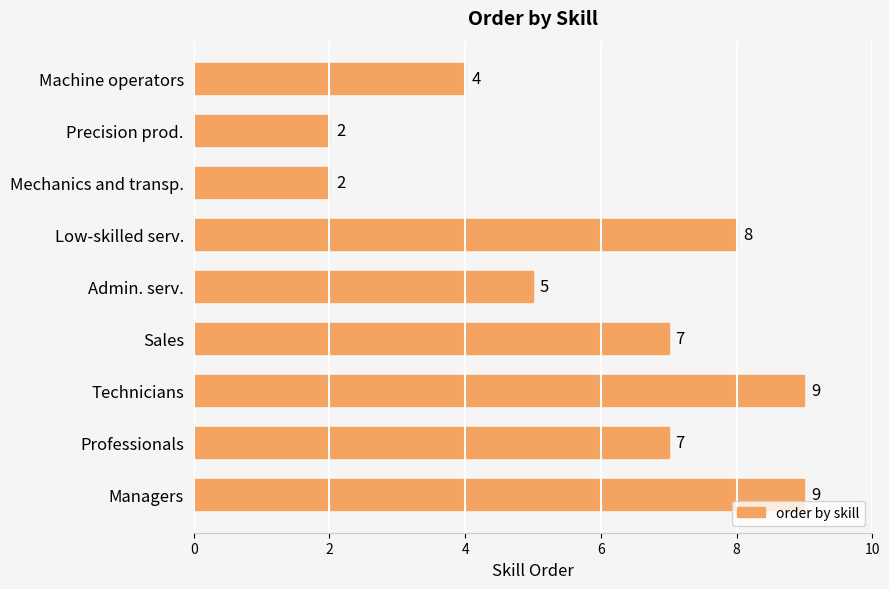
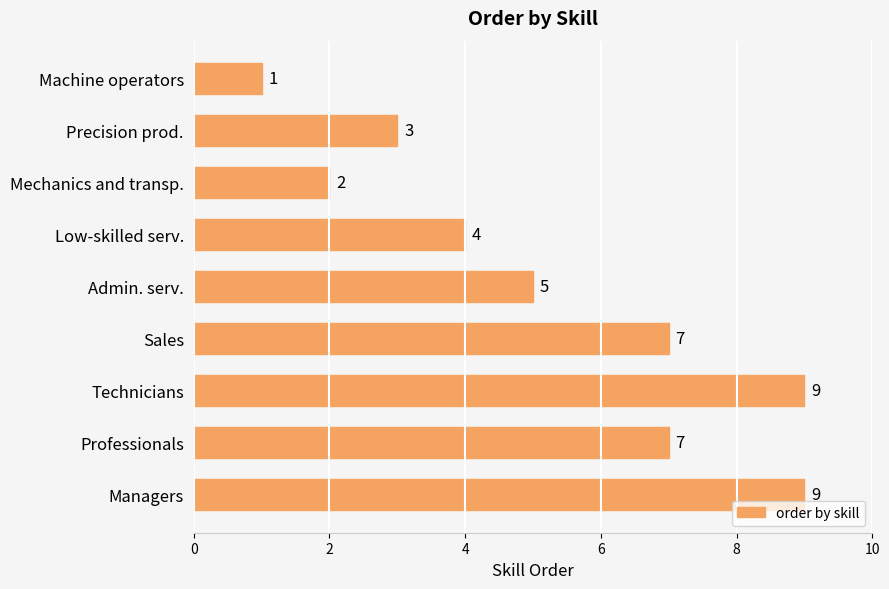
Machine operators: 4 -> 1
Precision prod.: 2 -> 3
Low-skilled serv.: 8 -> 4
